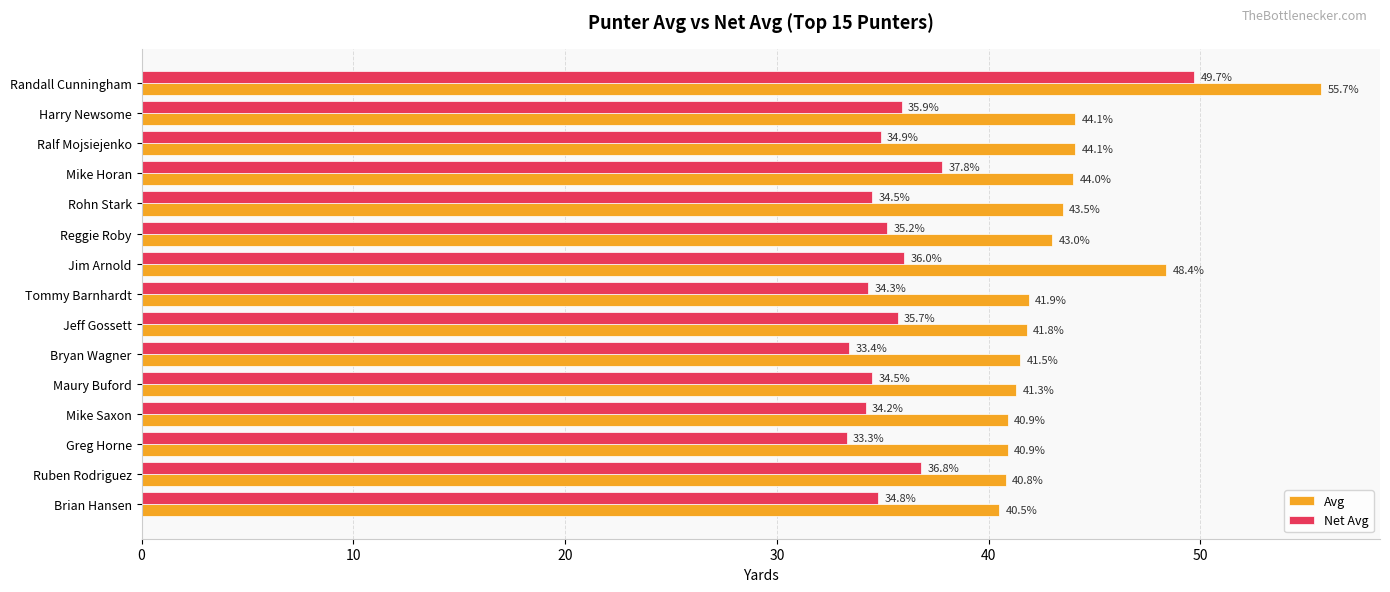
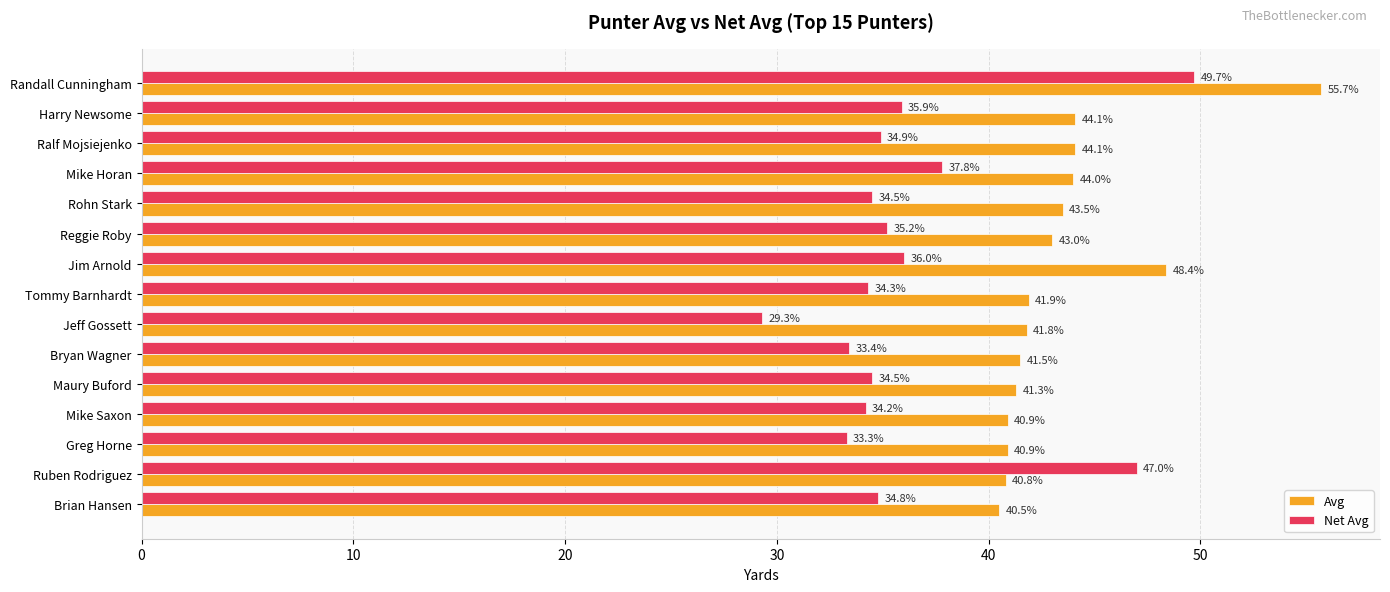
Net Avg, Jeff Gossett: 35.7% -> 29.3%
Net Avg, Ruben Rodriguez: 36.8% -> 47.0%
